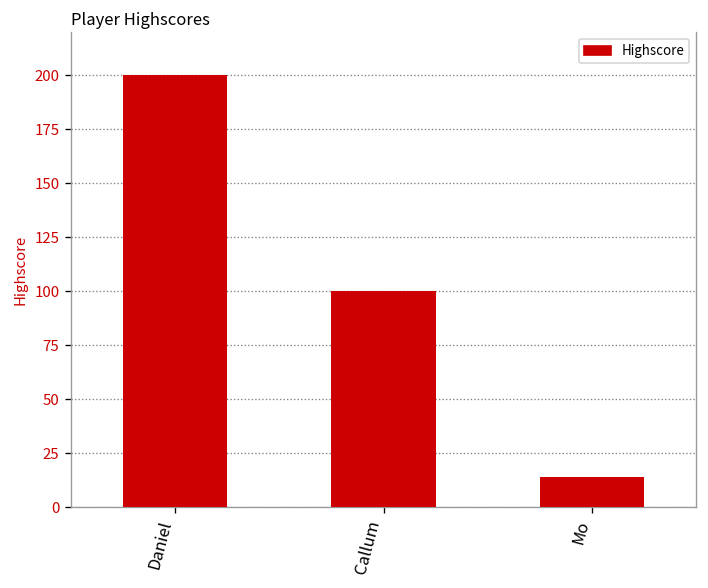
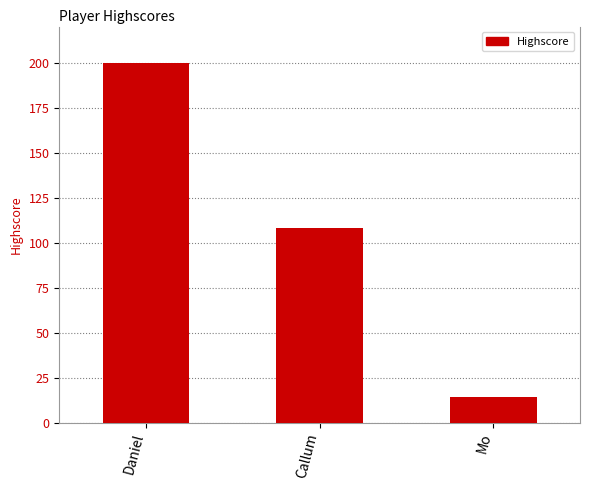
Callum: 100 -> 108
